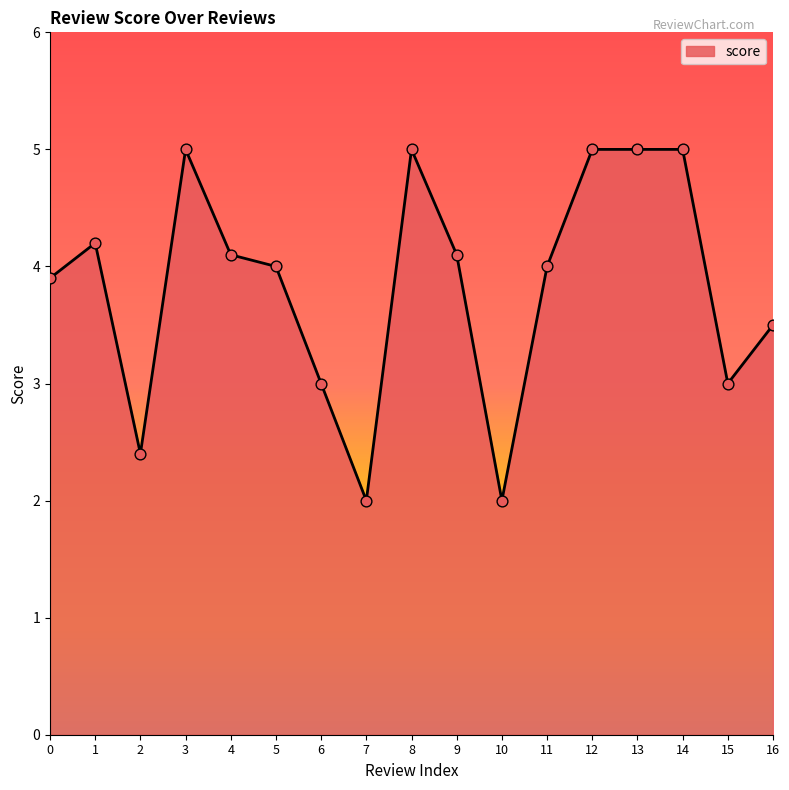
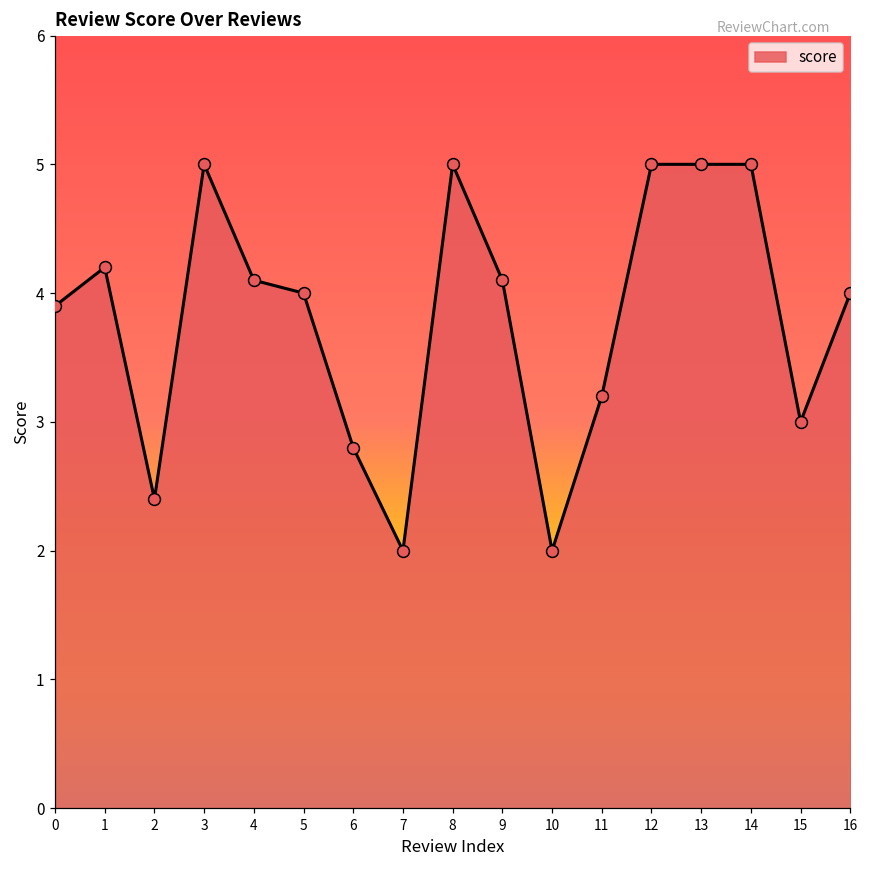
6: 3.0 -> 2.8
11: 4.0 -> 3.2
16: 3.5 -> 4.0
